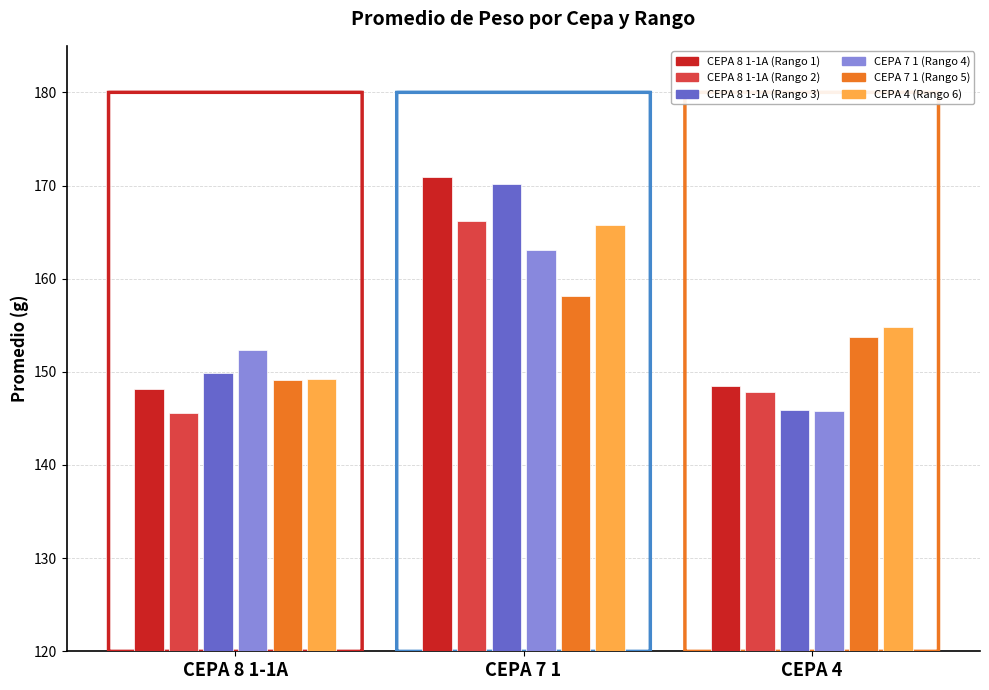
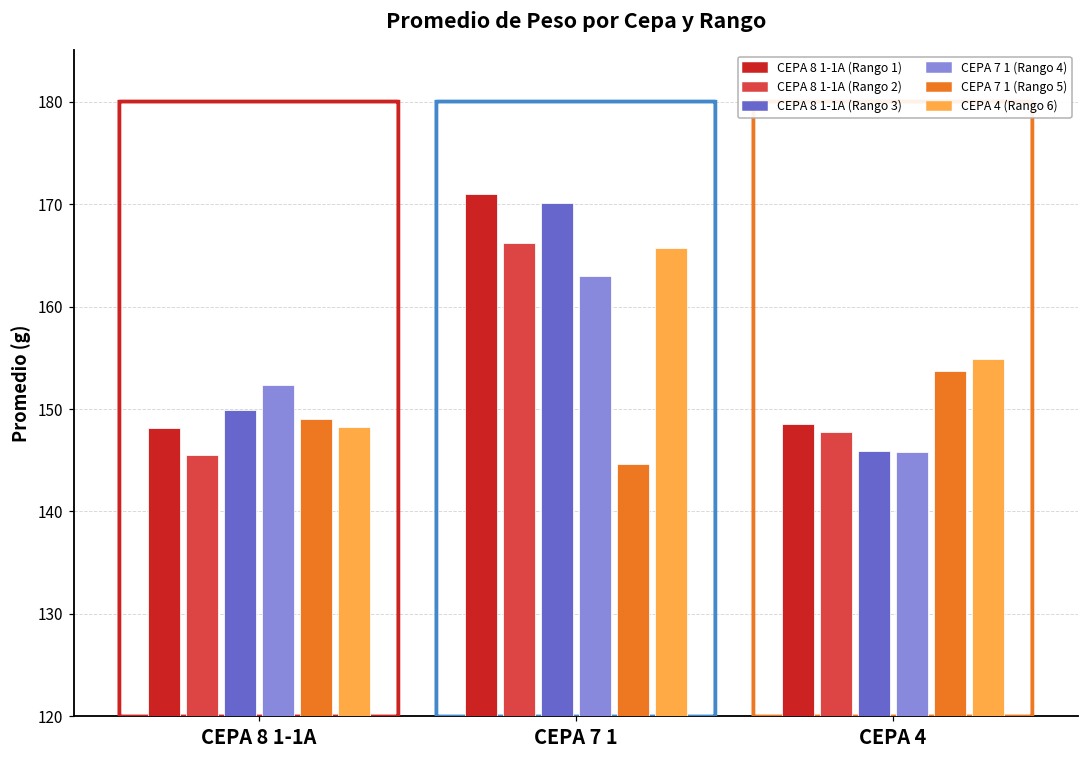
CEPA 4 (Rango 6), CEPA 8 1-1A: 149 -> 148
CEPA 7 1 (Rango 5), CEPA 7 1: 158 -> 145
